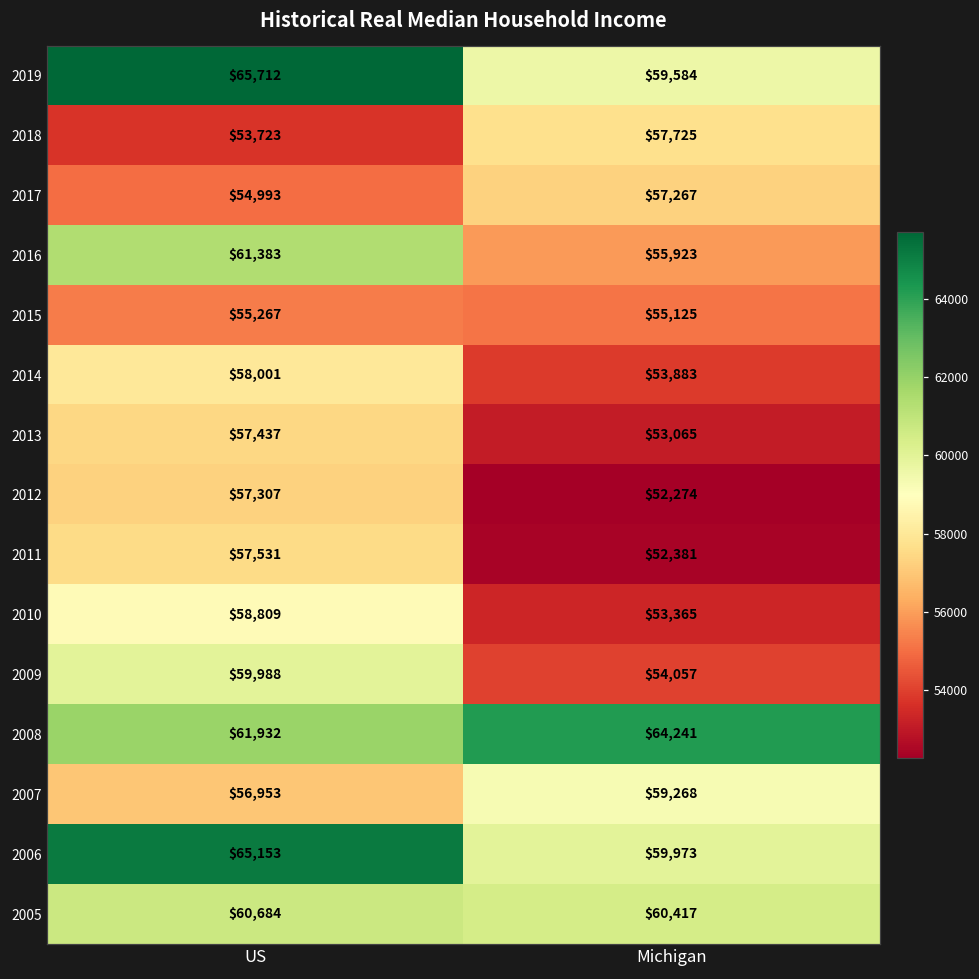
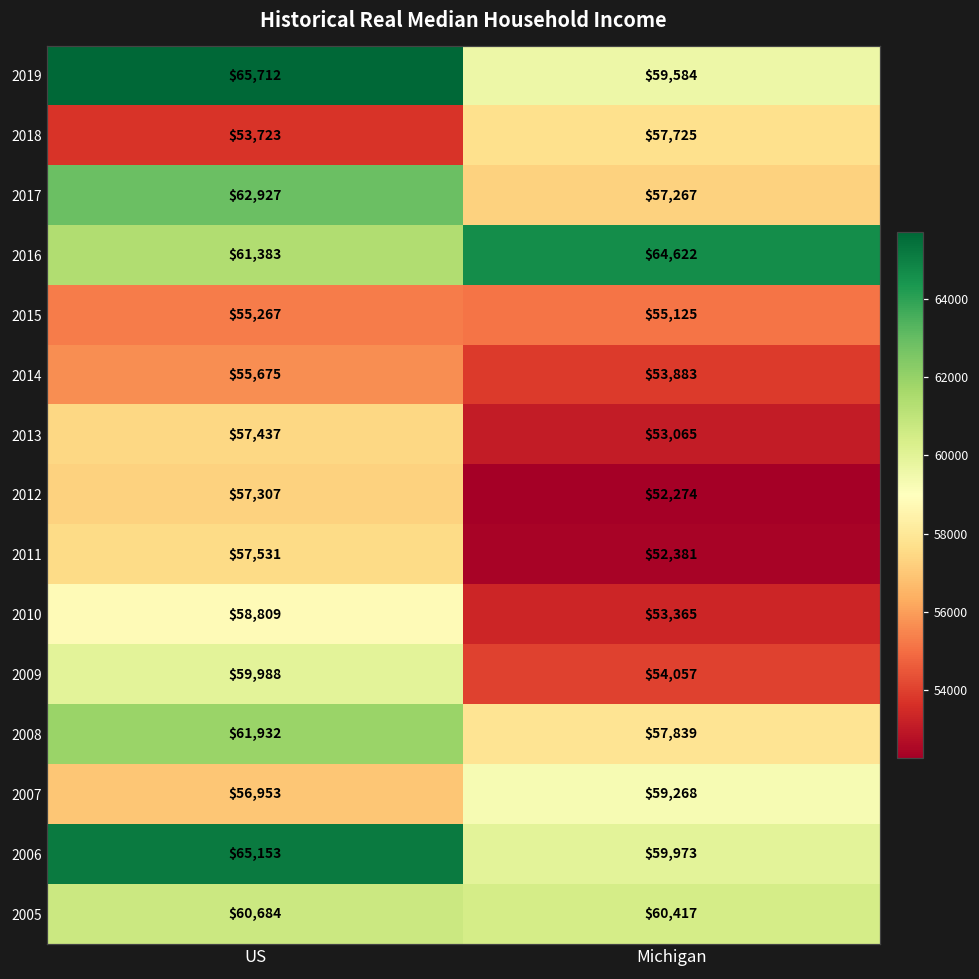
2017, US: $54,993 -> $62,927
2016, Michigan: $55,923 -> $64,622
2014, US: $58,001 -> $55,675
2008, Michigan: $64,241 -> $57,839
